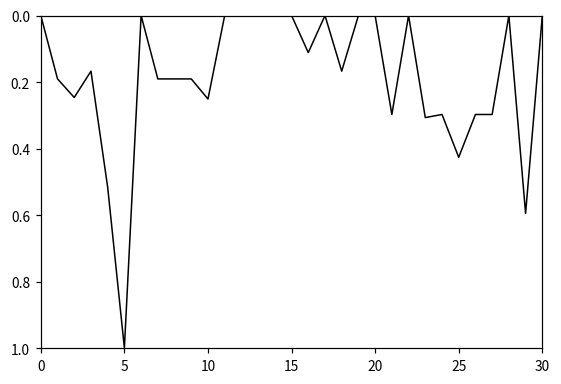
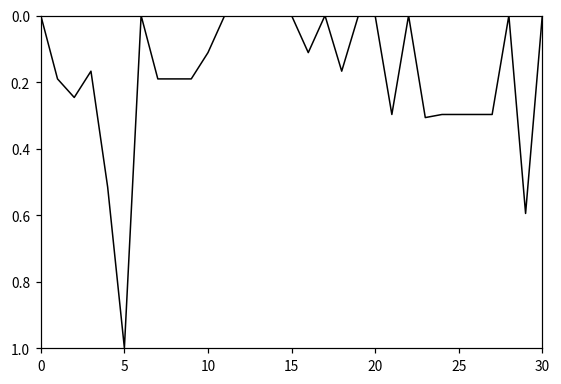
10: 0.25 -> 0.11
25: 0.43 -> 0.30
